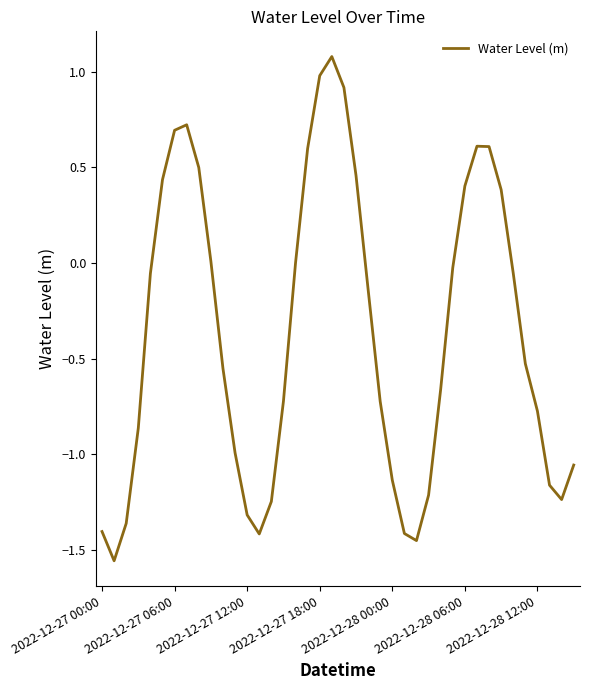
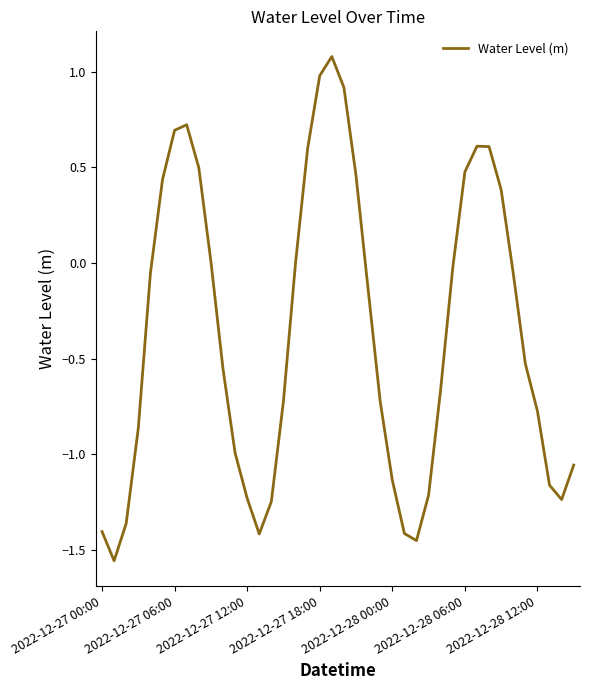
2022-12-27 12:00: -1.32 -> -1.23
2022-12-28 06:00: 0.40 -> 0.48
